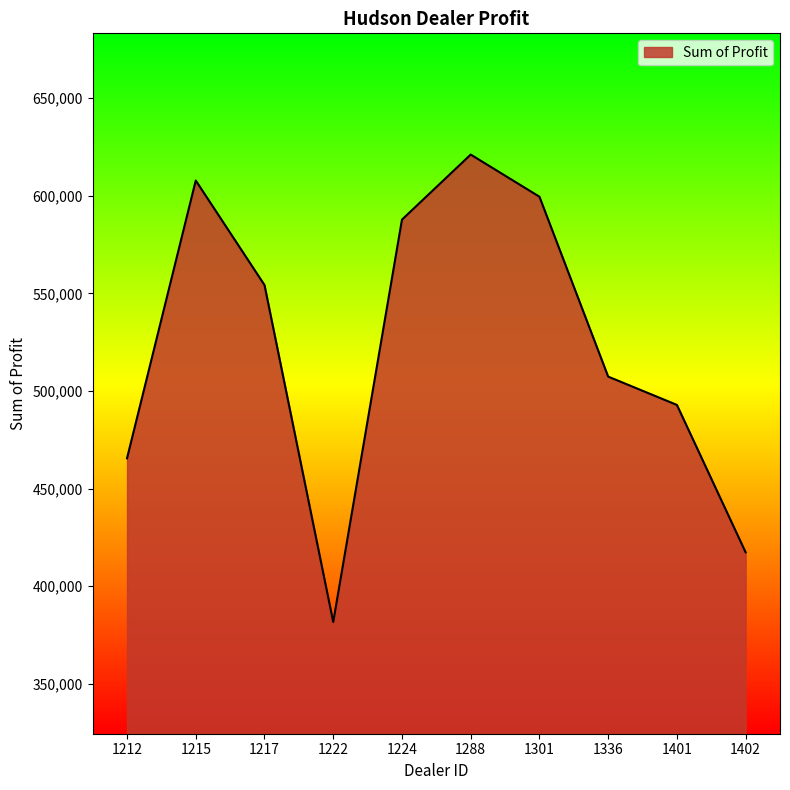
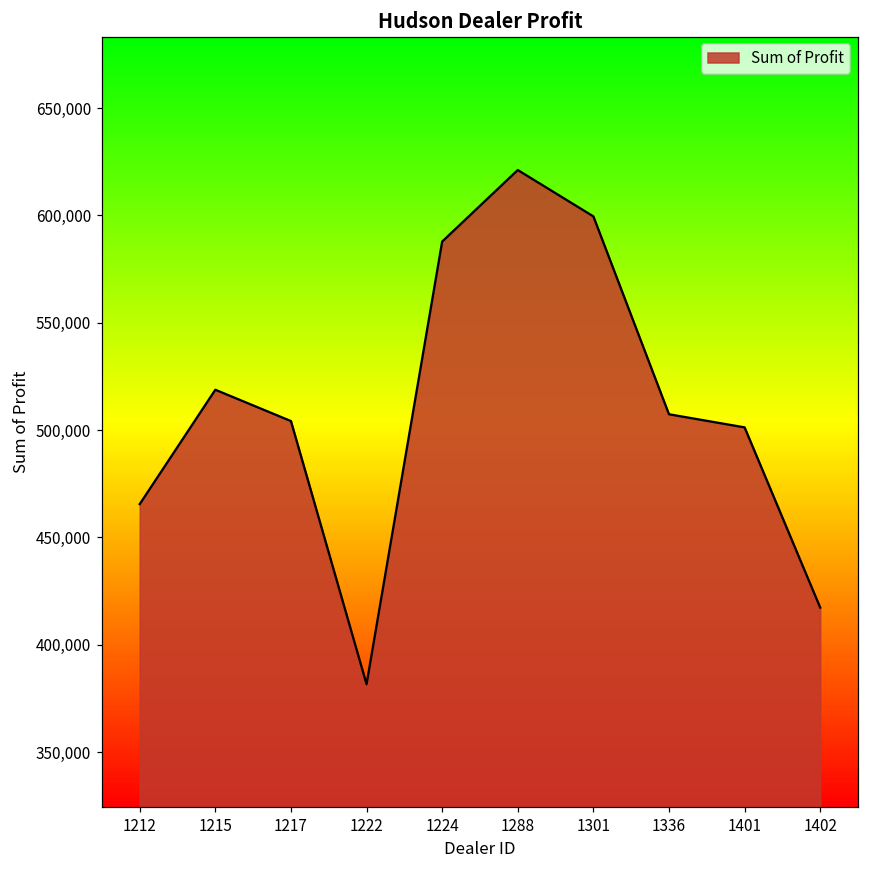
1215: 608,000 -> 519,000
1217: 554,000 -> 504,000
1401: 493,000 -> 501,000
